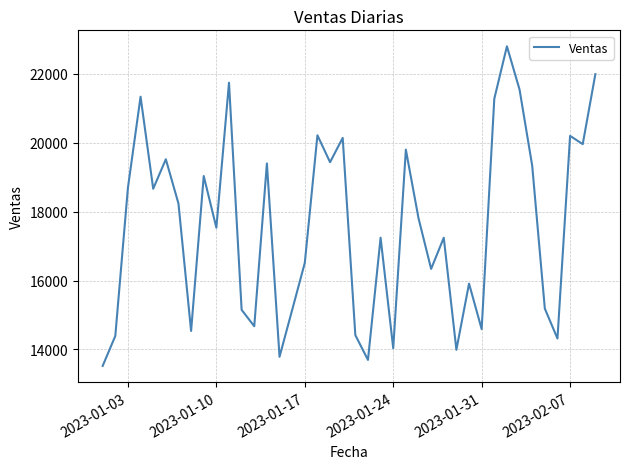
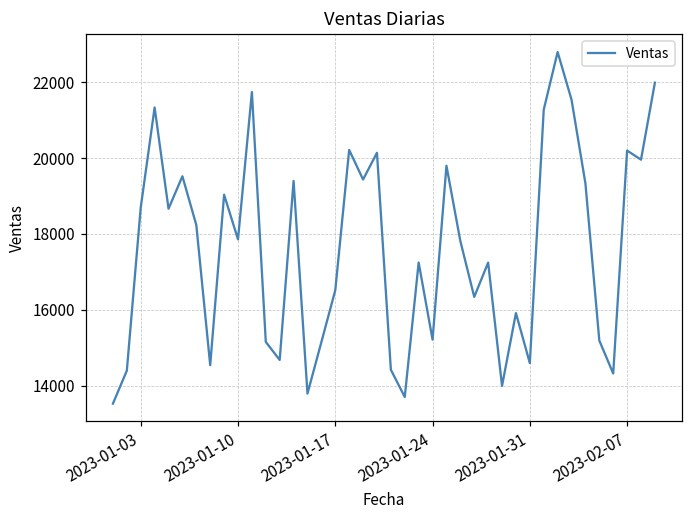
2023-01-10: 17500 -> 17900
2023-01-24: 14000 -> 15200
